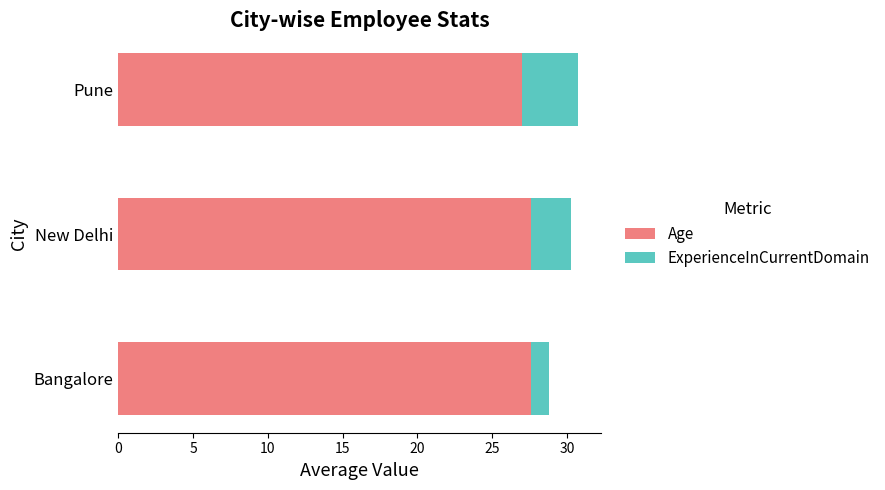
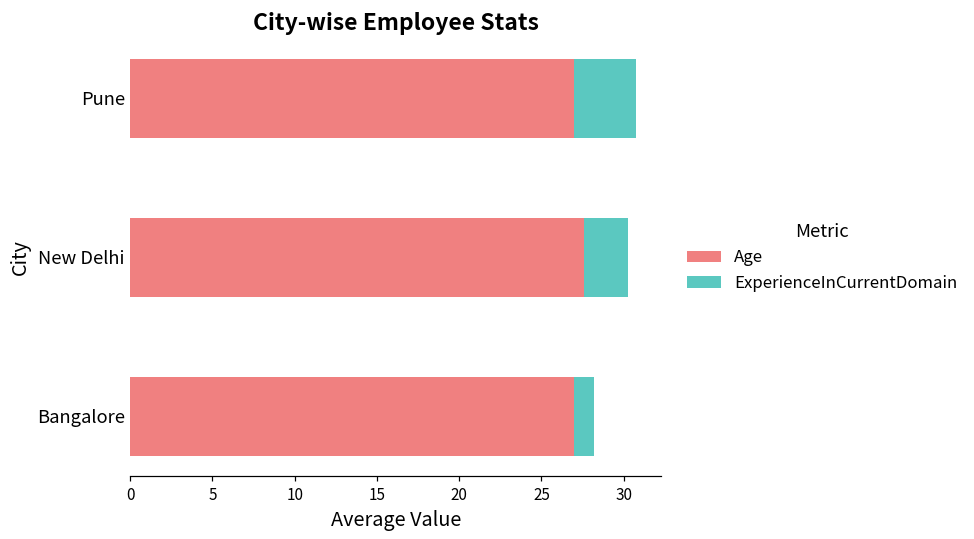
Age, Bangalore: 27.6 -> 27.0
